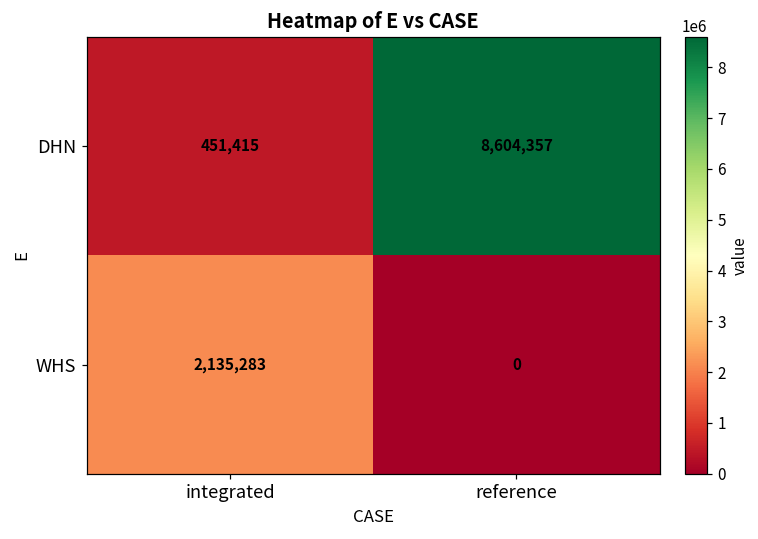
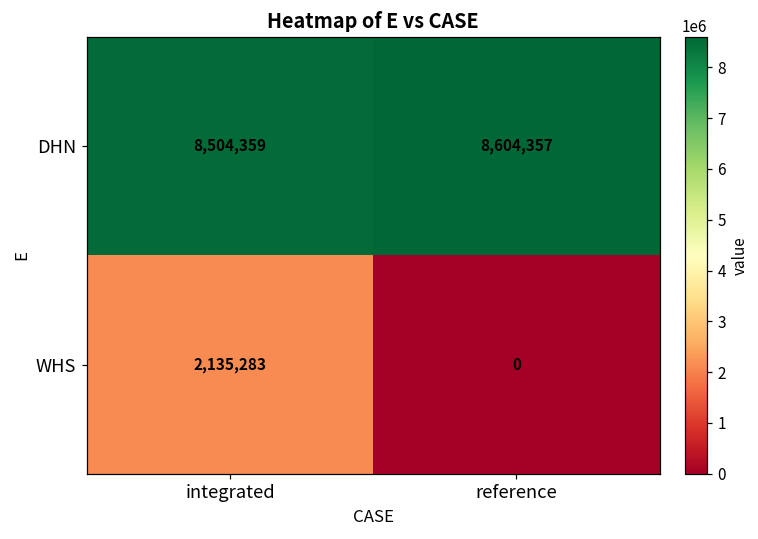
DHN, integrated: 451,415 -> 8,504,359
